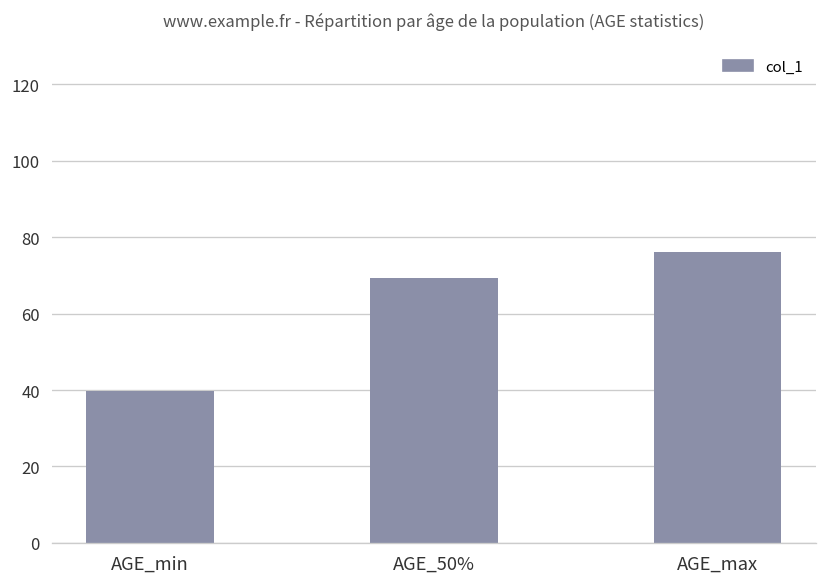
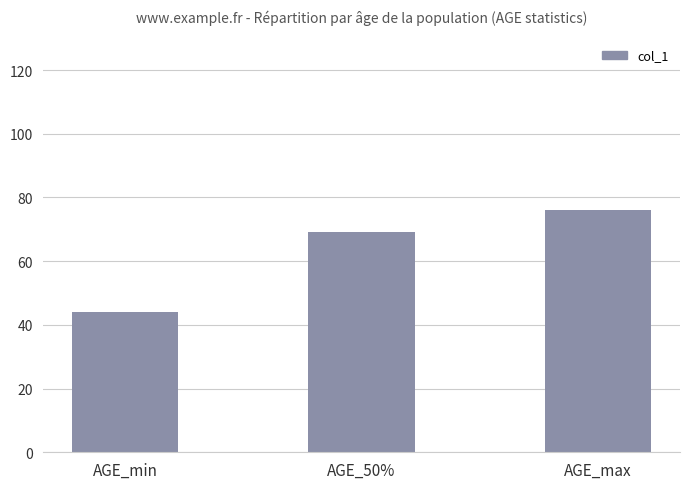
AGE_min: 40 -> 44
